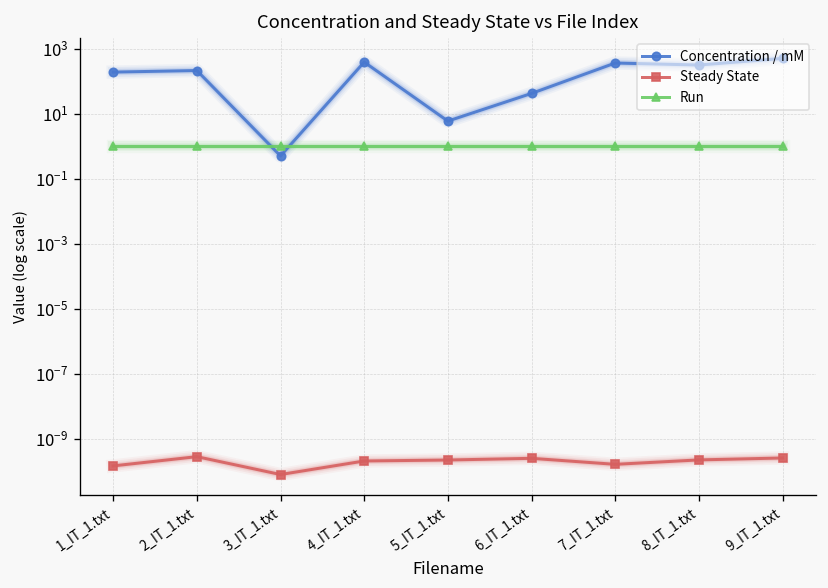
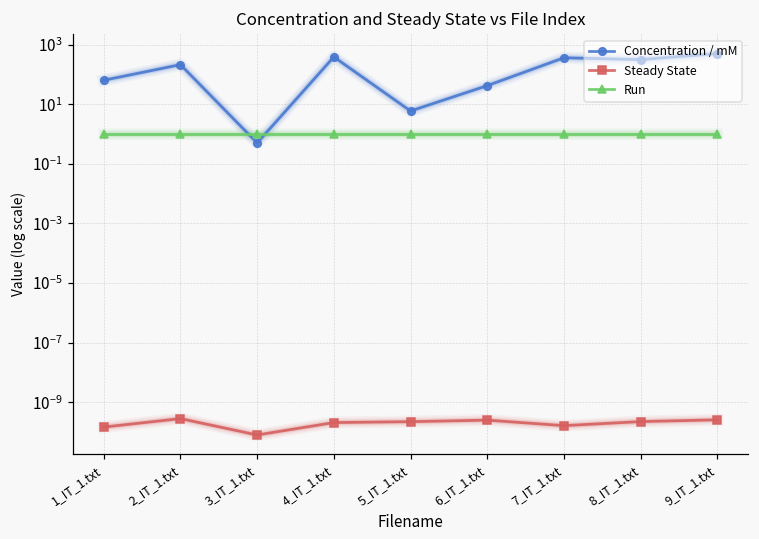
Concentration / mM, 1_IT_1.txt: 200 -> 60
